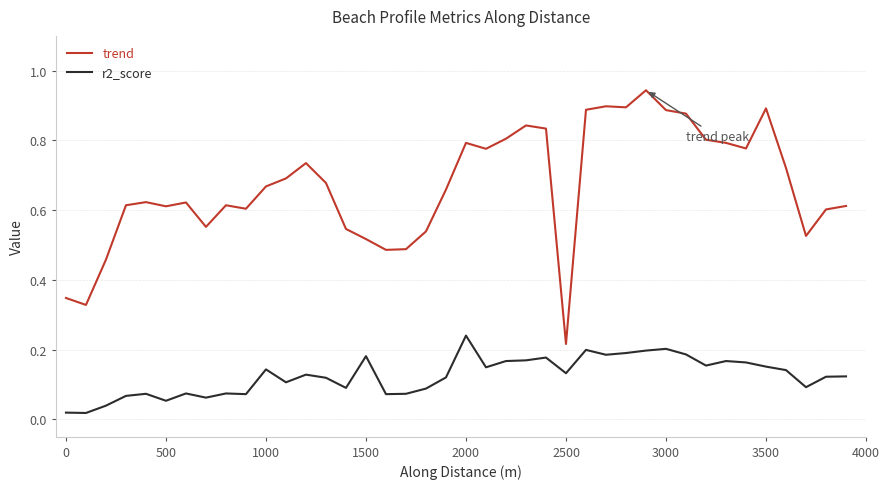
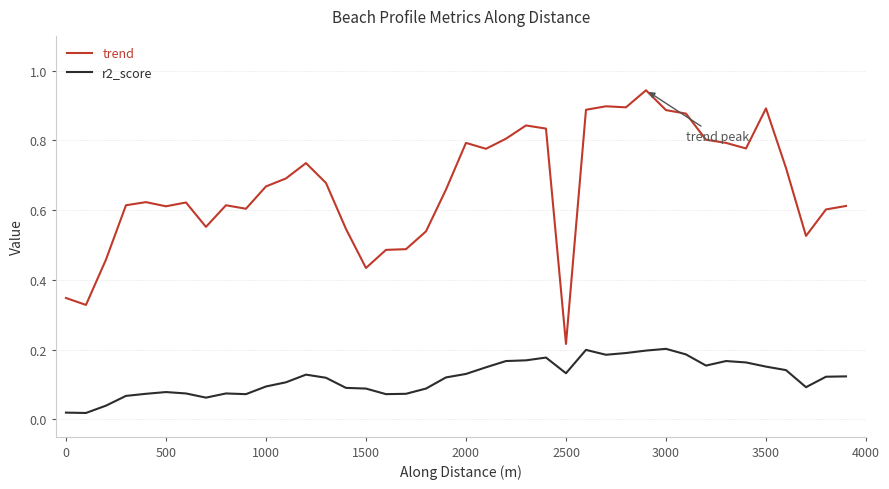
r2_score, 500: 0.05 -> 0.08
r2_score, 1000: 0.14 -> 0.09
trend, 1500: 0.52 -> 0.43
r2_score, 1500: 0.18 -> 0.09
r2_score, 2000: 0.24 -> 0.13
